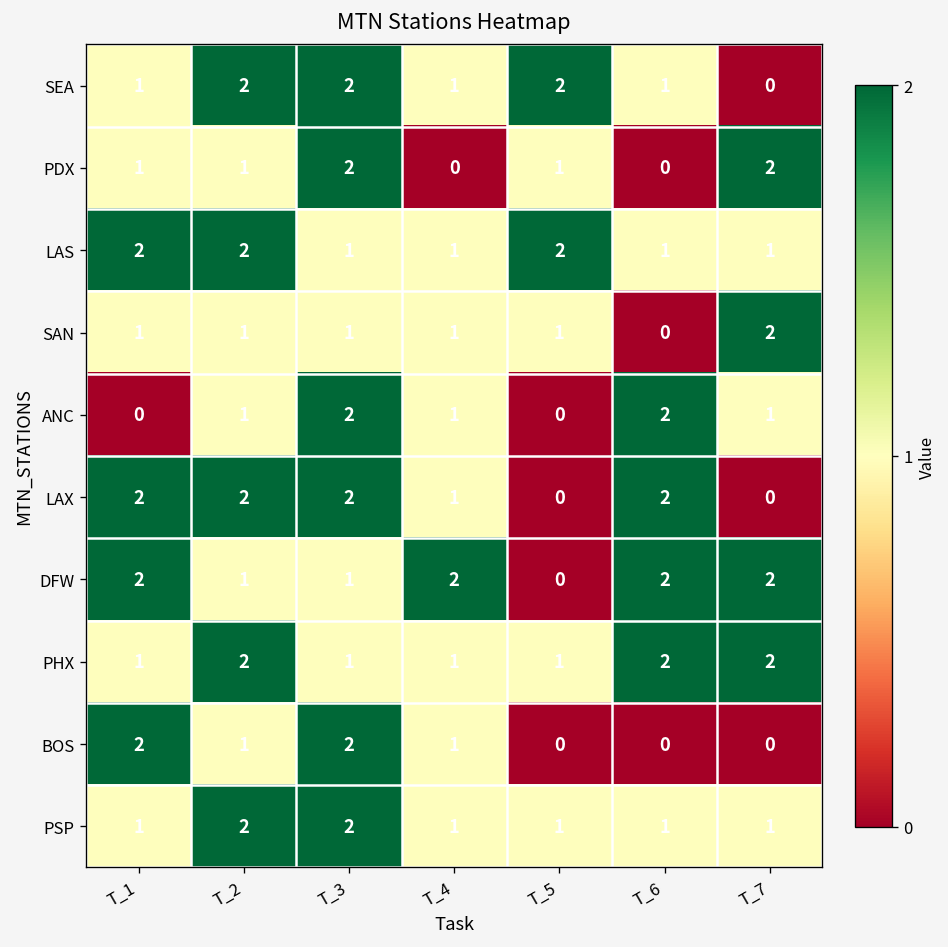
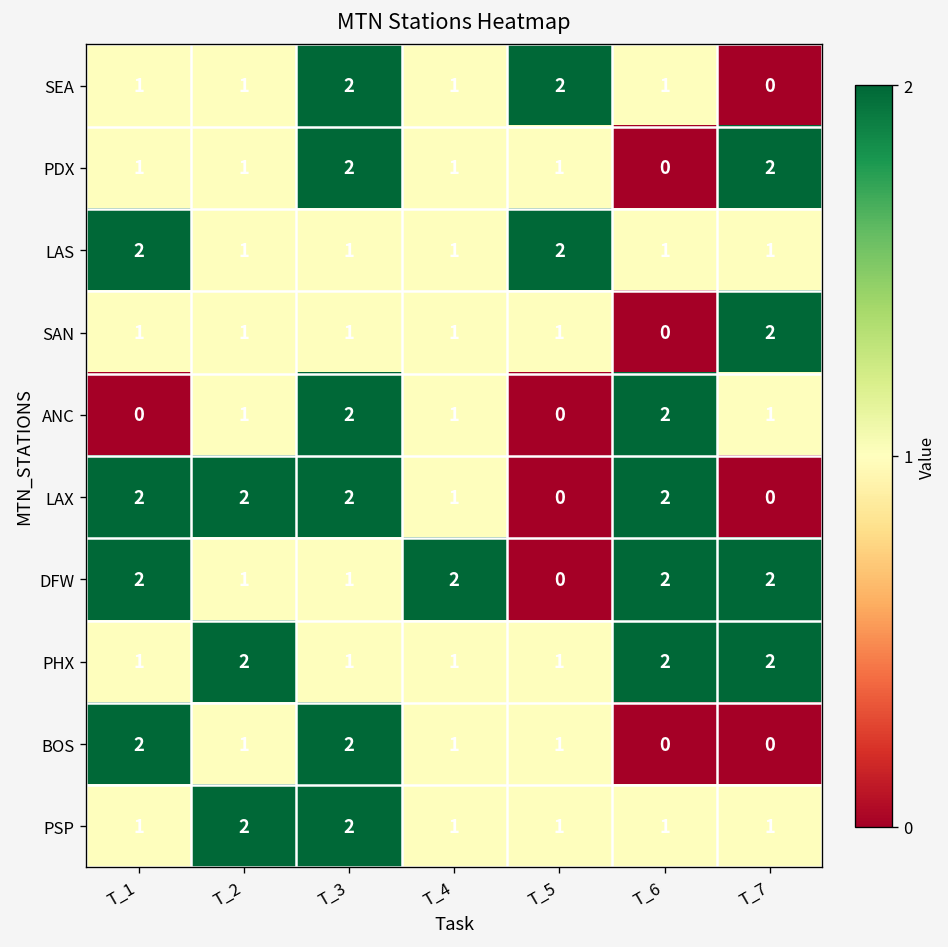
SEA, T_2: 2 -> 1
PDX, T_4: 0 -> 1
LAS, T_2: 2 -> 1
BOS, T_5: 0 -> 1
